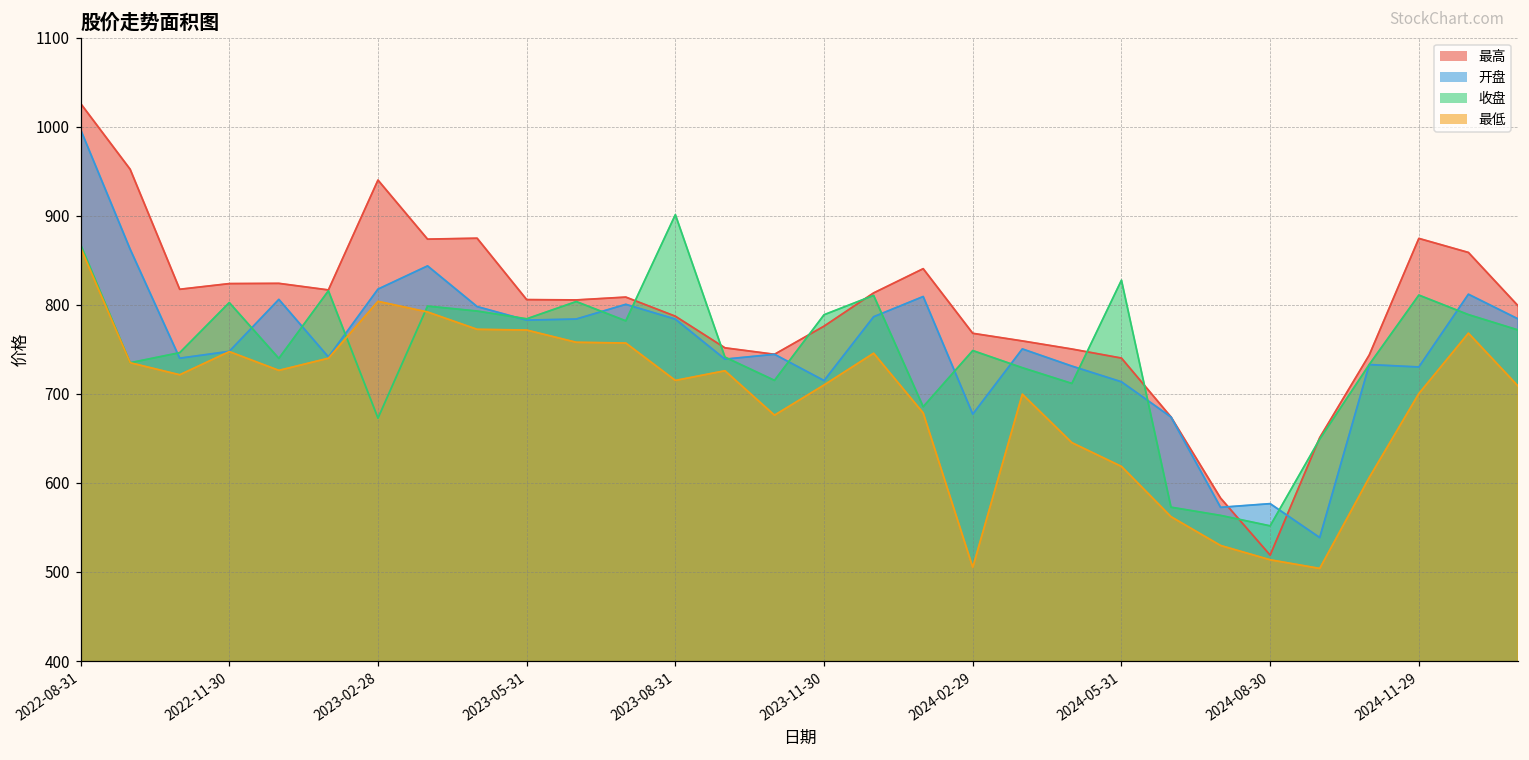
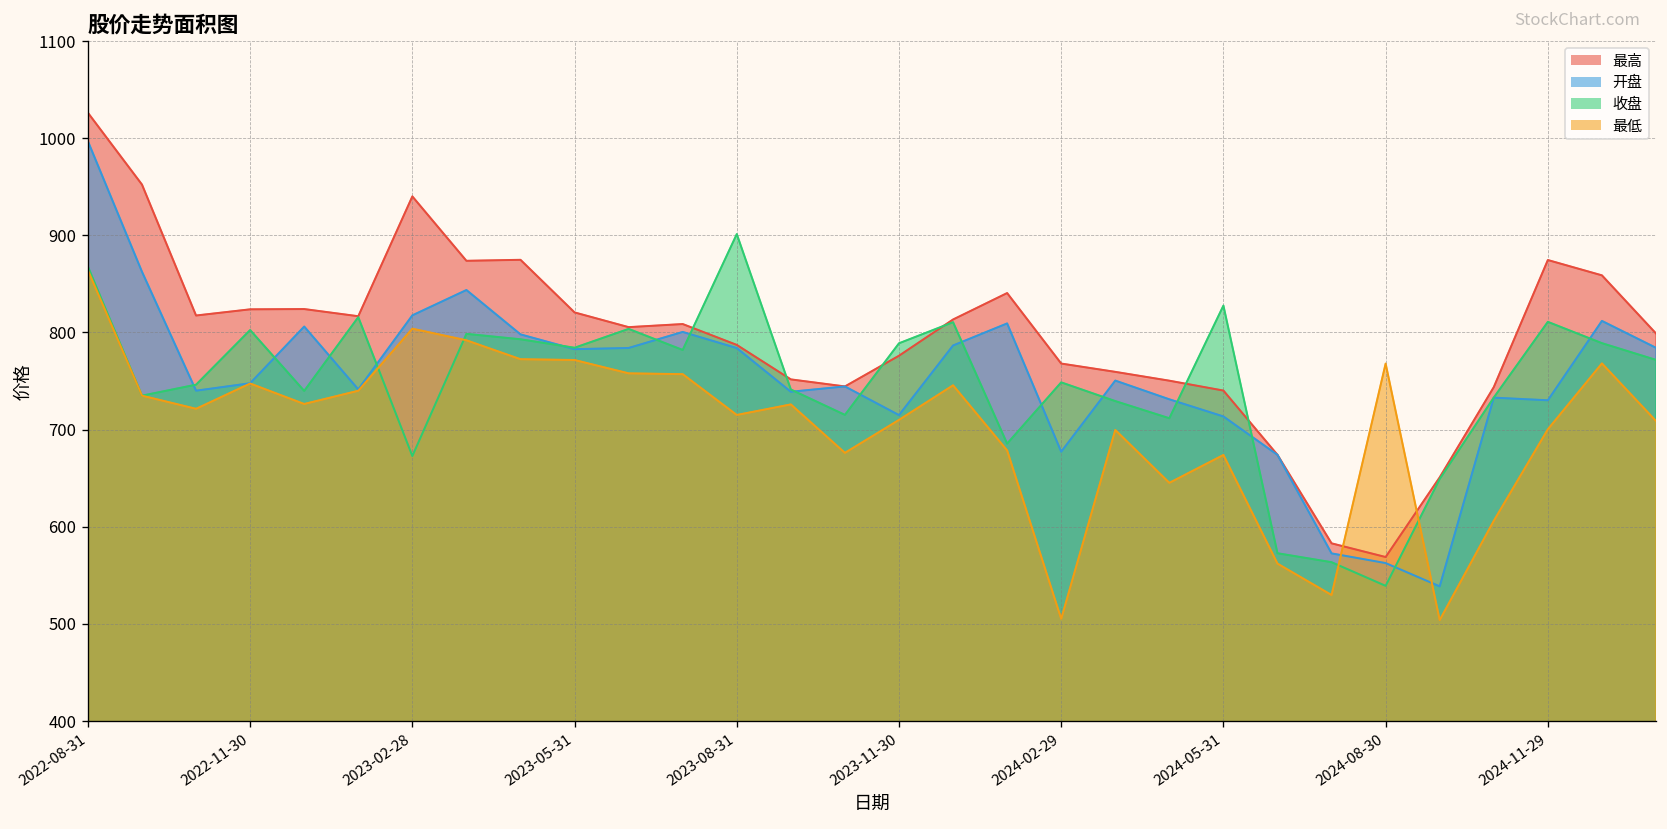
最高, 2023-05-31: 810 -> 820
最低, 2024-05-31: 620 -> 670
最高, 2024-08-30: 520 -> 570
开盘, 2024-08-30: 580 -> 560
收盘, 2024-08-30: 550 -> 540
最低, 2024-08-30: 510 -> 770
